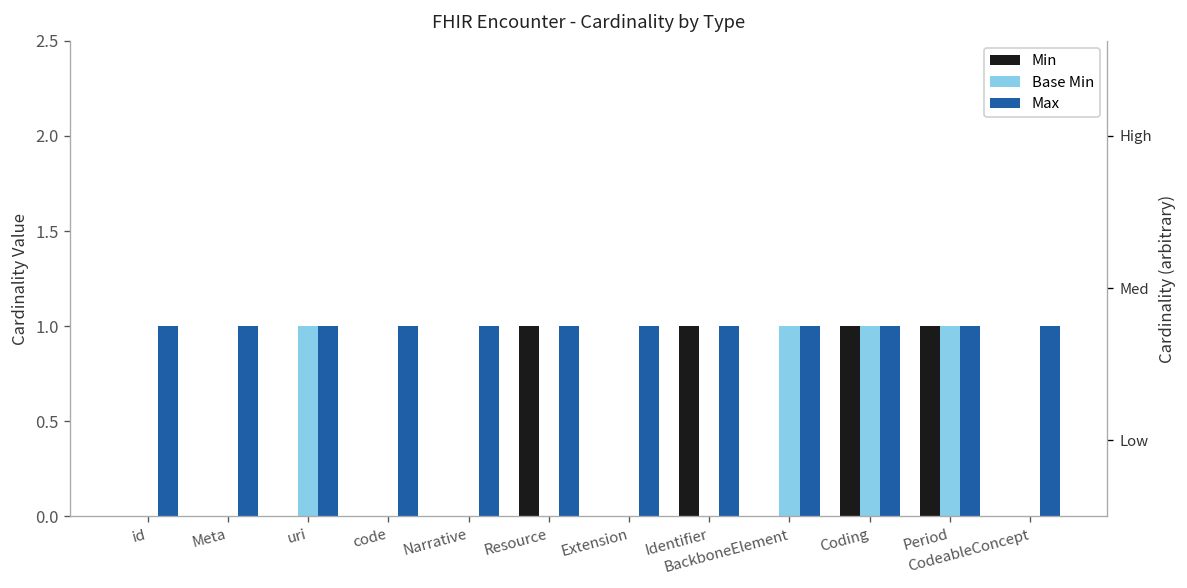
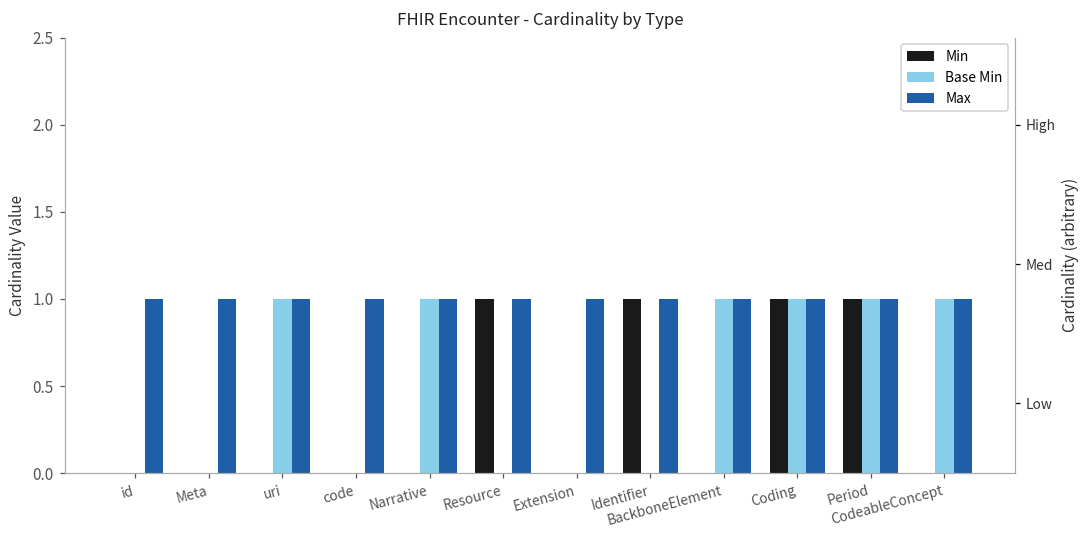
Base Min, Narrative: 0 -> 1
Base Min, CodeableConcept: 0 -> 1
